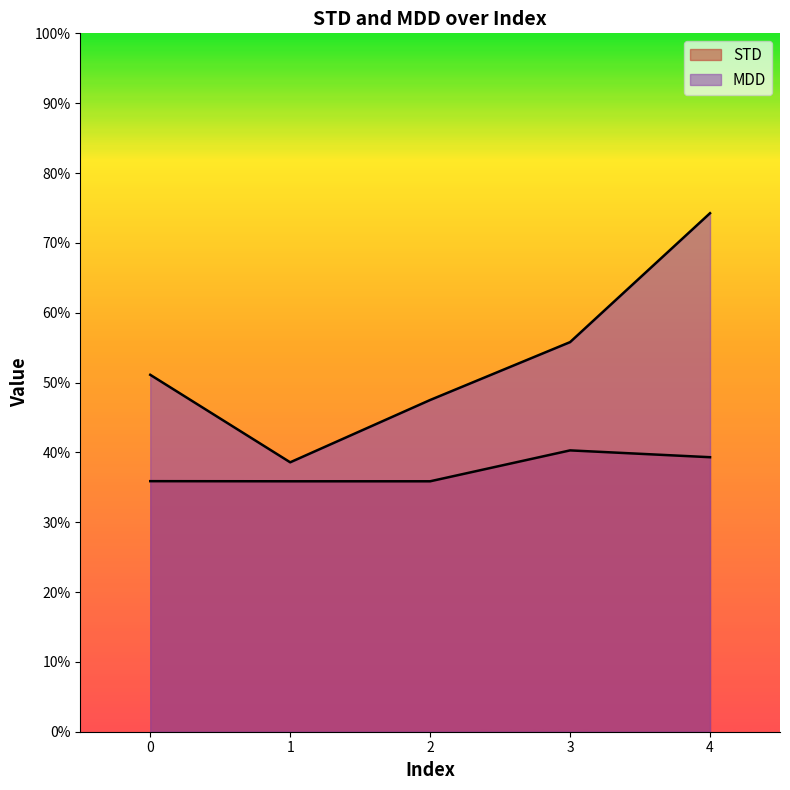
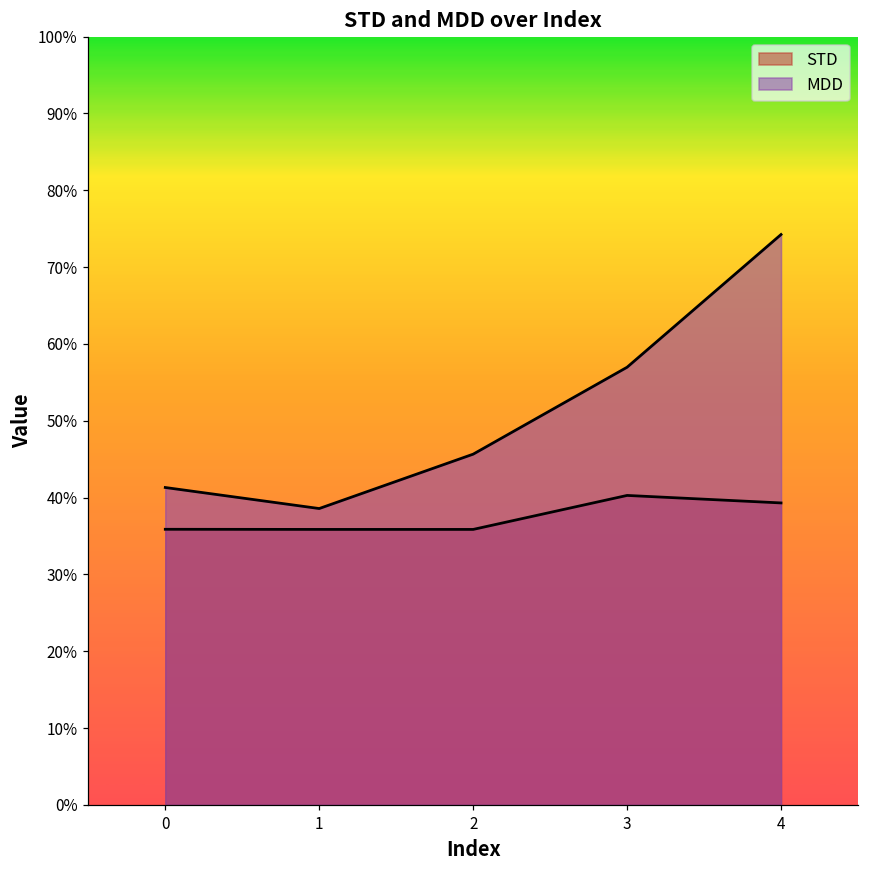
MDD, 0: 51% -> 41%
MDD, 2: 47% -> 46%
MDD, 3: 56% -> 57%
